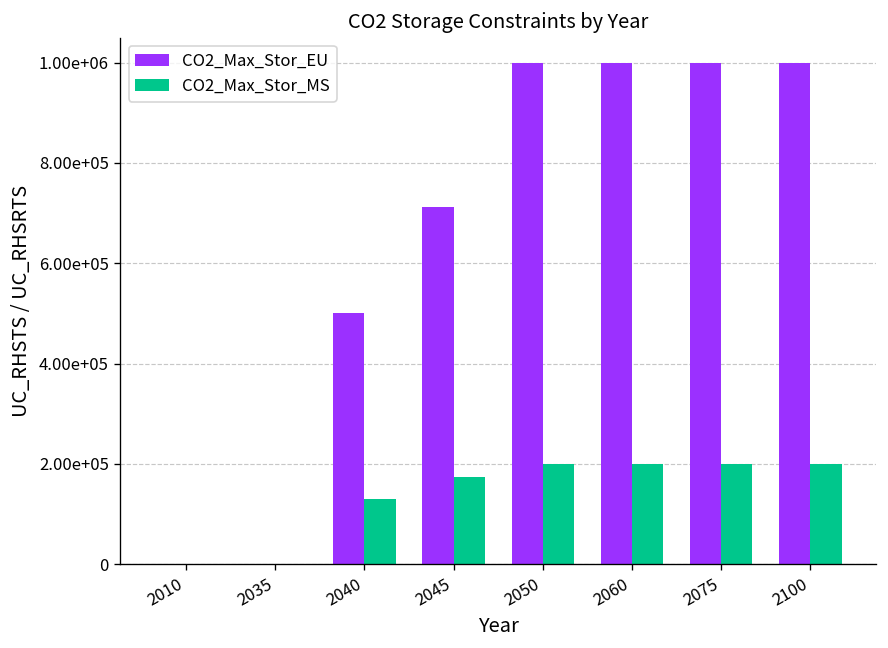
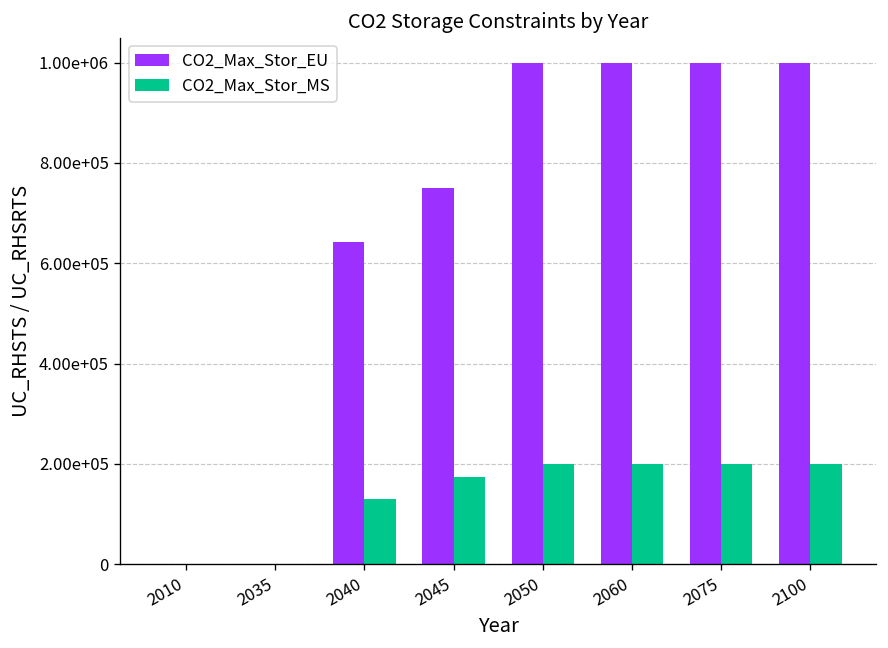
CO2_Max_Stor_EU, 2040: 500000 -> 640000
CO2_Max_Stor_EU, 2045: 710000 -> 750000
